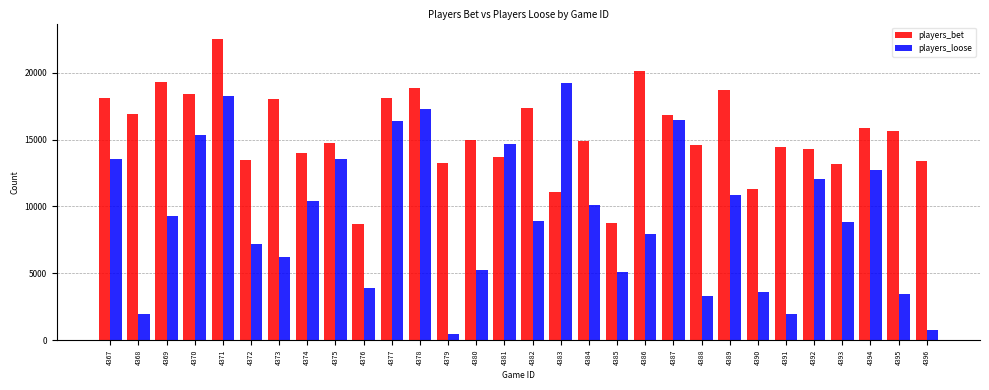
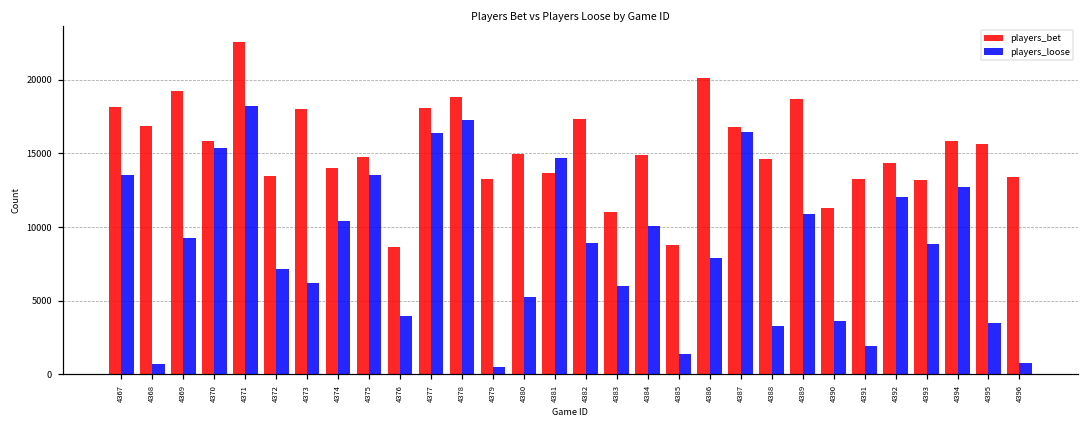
players_loose, 4368: 2000 -> 700
players_bet, 4370: 18400 -> 15800
players_loose, 4383: 19200 -> 6000
players_loose, 4385: 5100 -> 1400
players_bet, 4391: 14400 -> 13300
